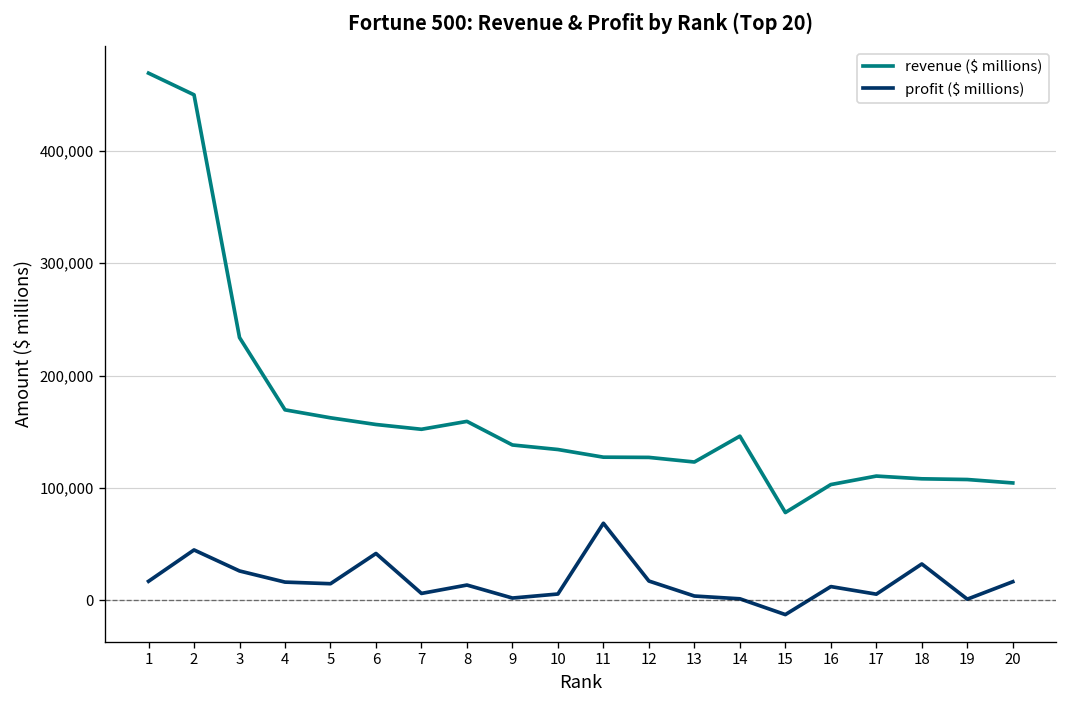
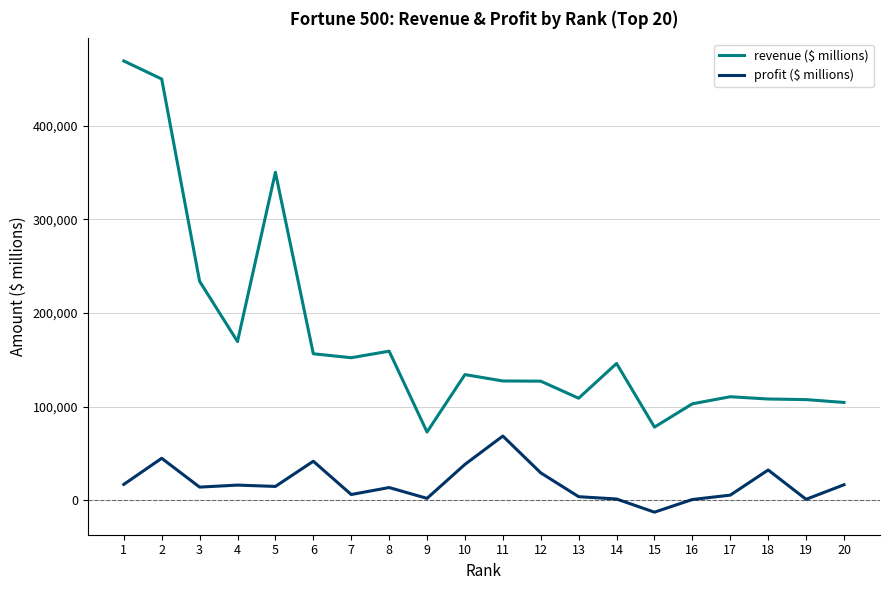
profit ($ millions), 3: 30,000 -> 10,000
revenue ($ millions), 5: 160,000 -> 350,000
revenue ($ millions), 9: 140,000 -> 70,000
profit ($ millions), 10: 10,000 -> 40,000
profit ($ millions), 12: 20,000 -> 30,000
revenue ($ millions), 13: 120,000 -> 110,000
profit ($ millions), 16: 10,000 -> 0
